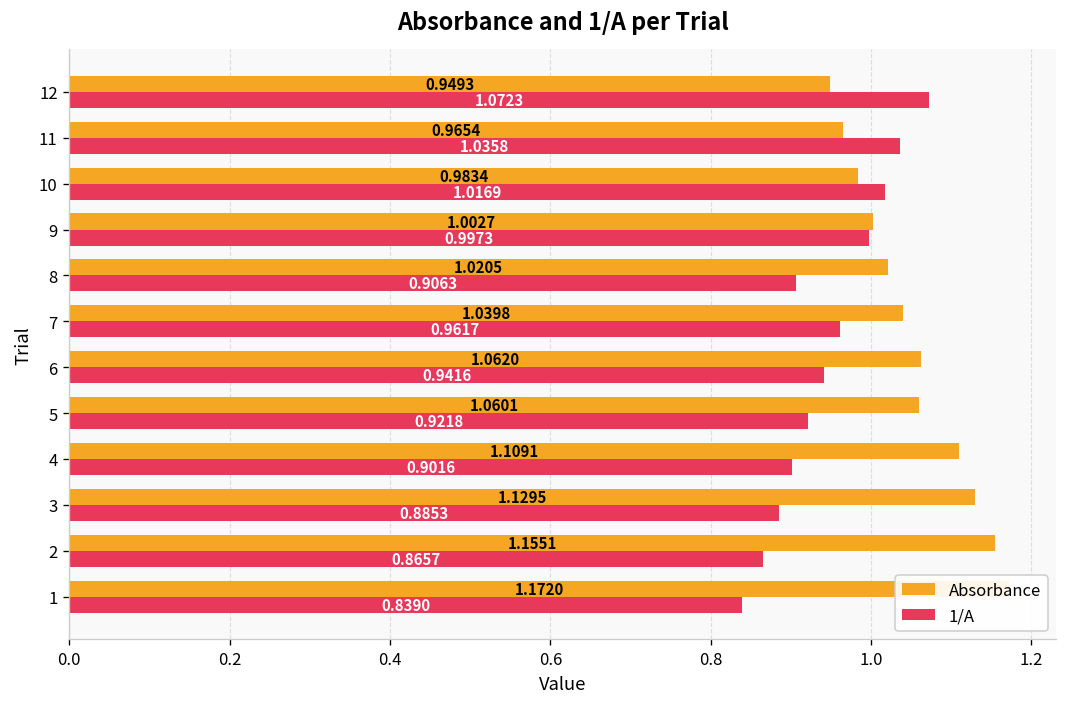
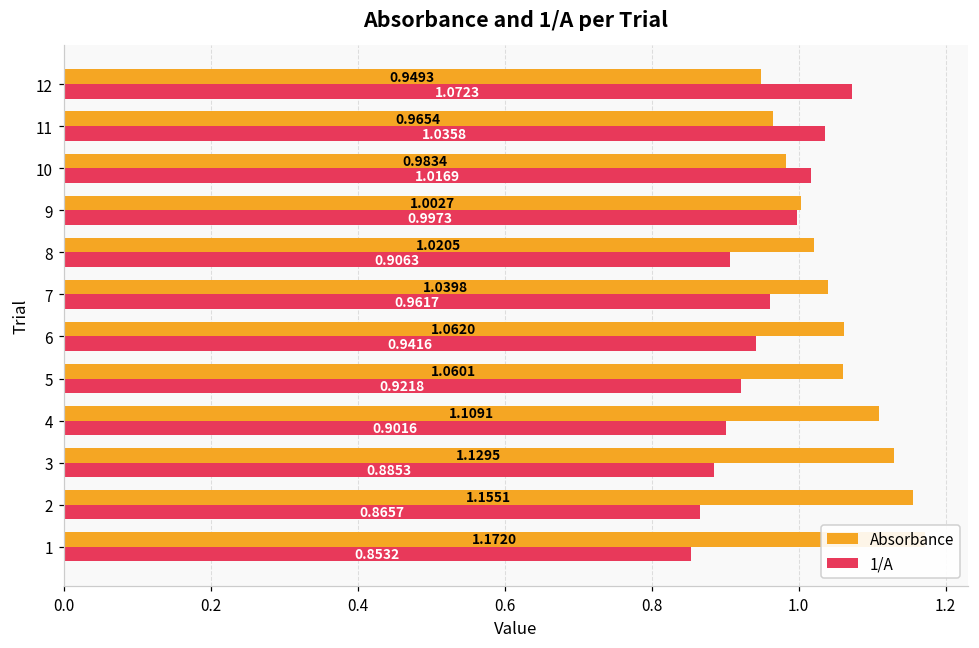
1/A, 1: 0.8390 -> 0.8532
